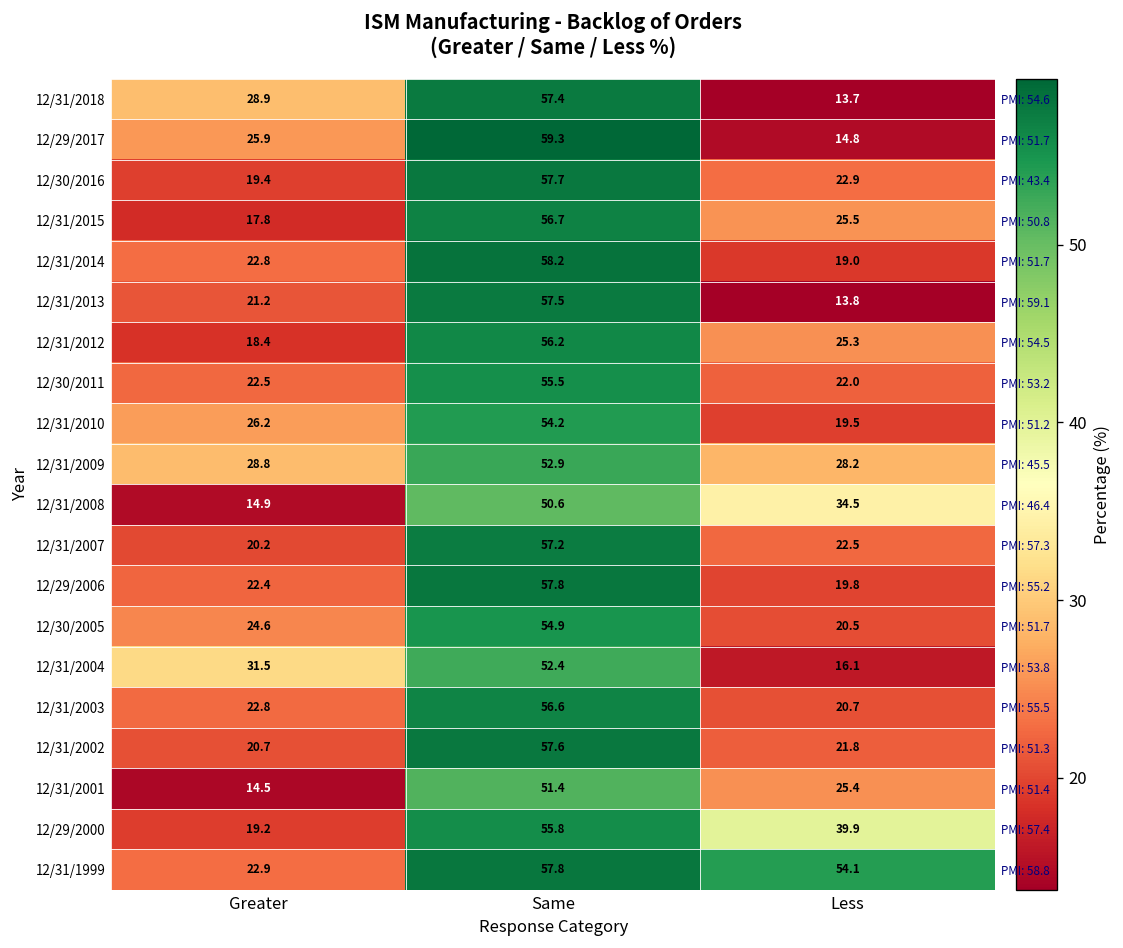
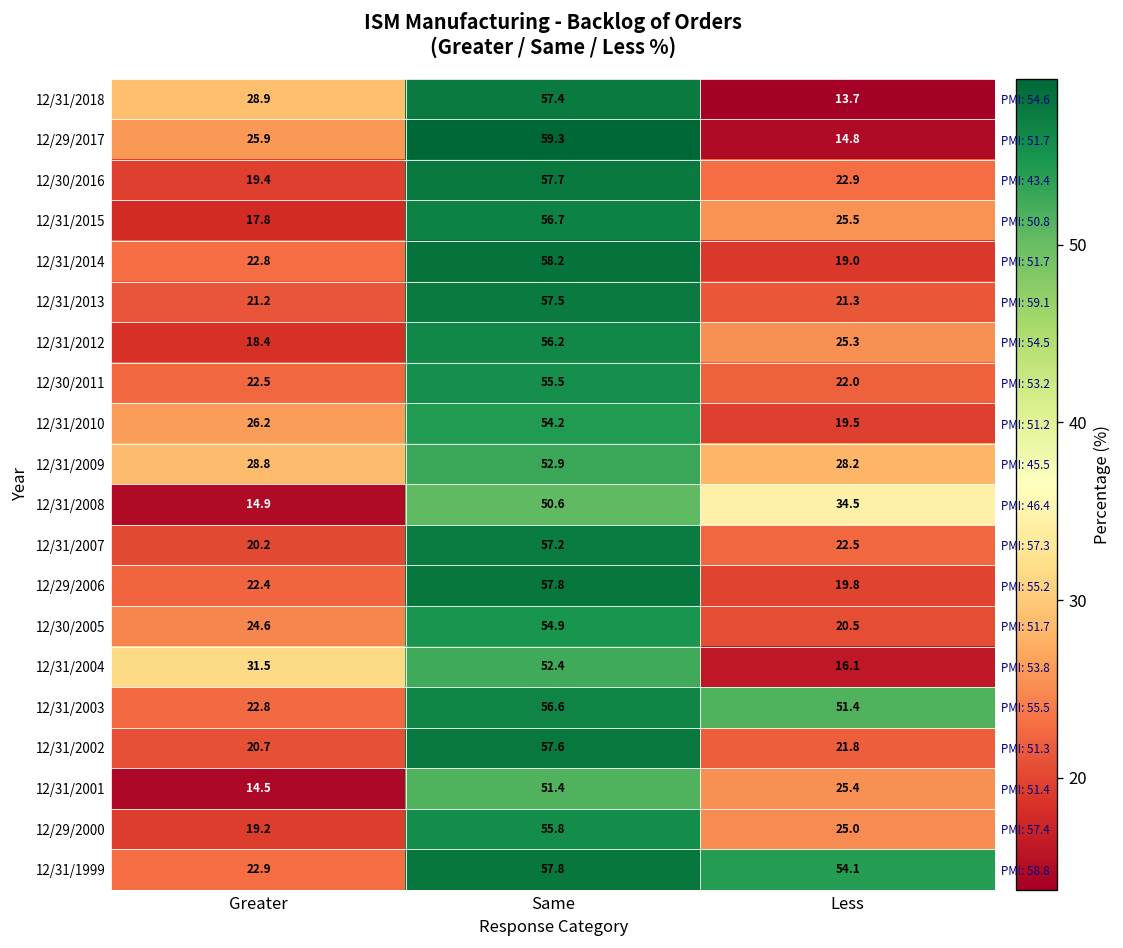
12/31/2013, Less: 13.8 -> 21.3
12/31/2003, Less: 20.7 -> 51.4
12/29/2000, Less: 39.9 -> 25.0
